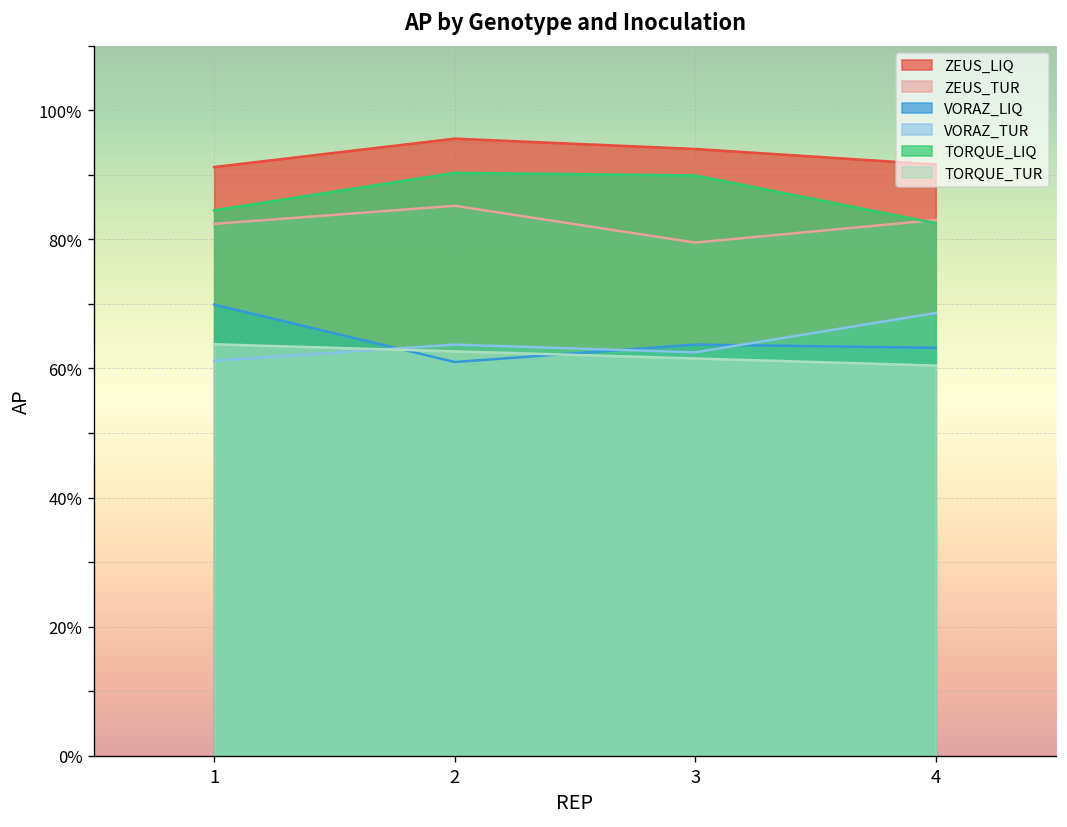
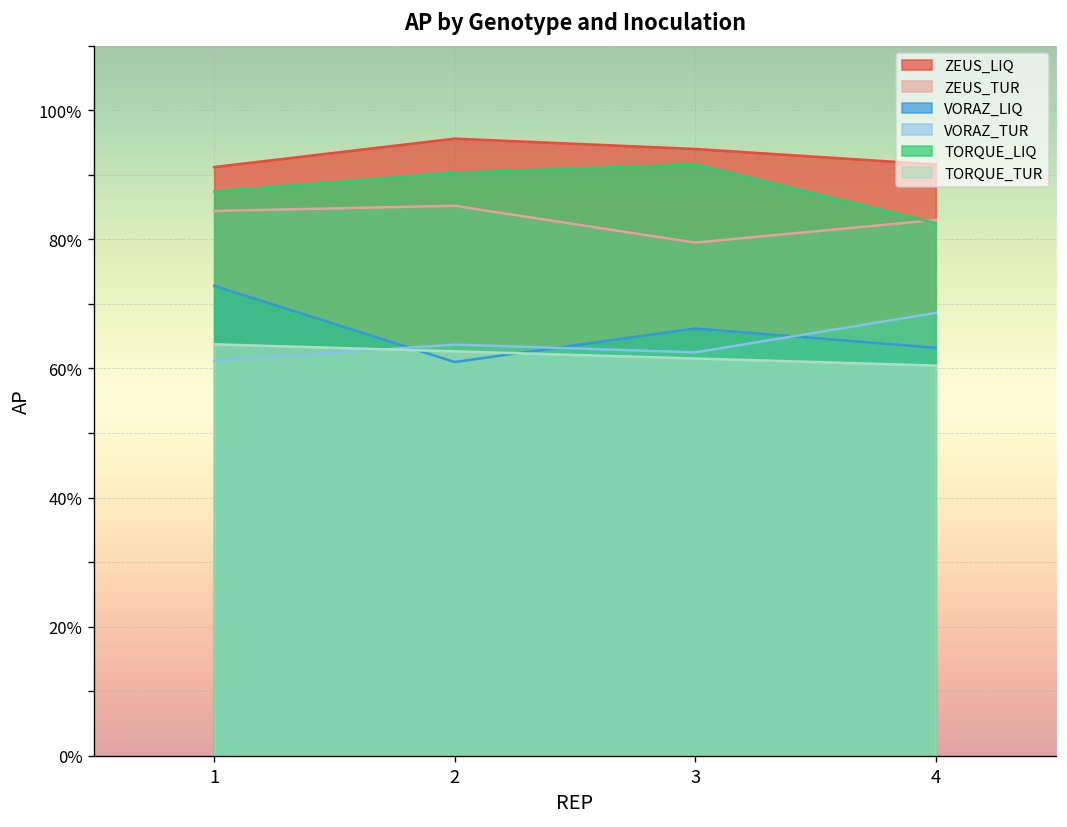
ZEUS_TUR, 1: 82% -> 84%
VORAZ_LIQ, 1: 70% -> 73%
TORQUE_LIQ, 1: 85% -> 87%
VORAZ_LIQ, 3: 64% -> 66%
TORQUE_LIQ, 3: 90% -> 92%
